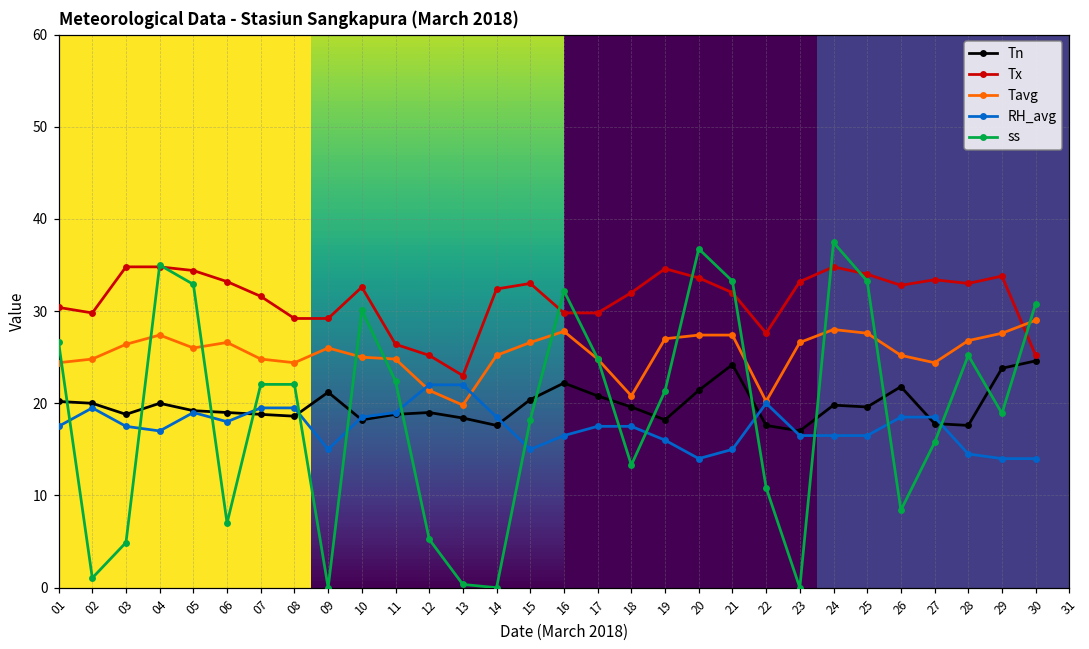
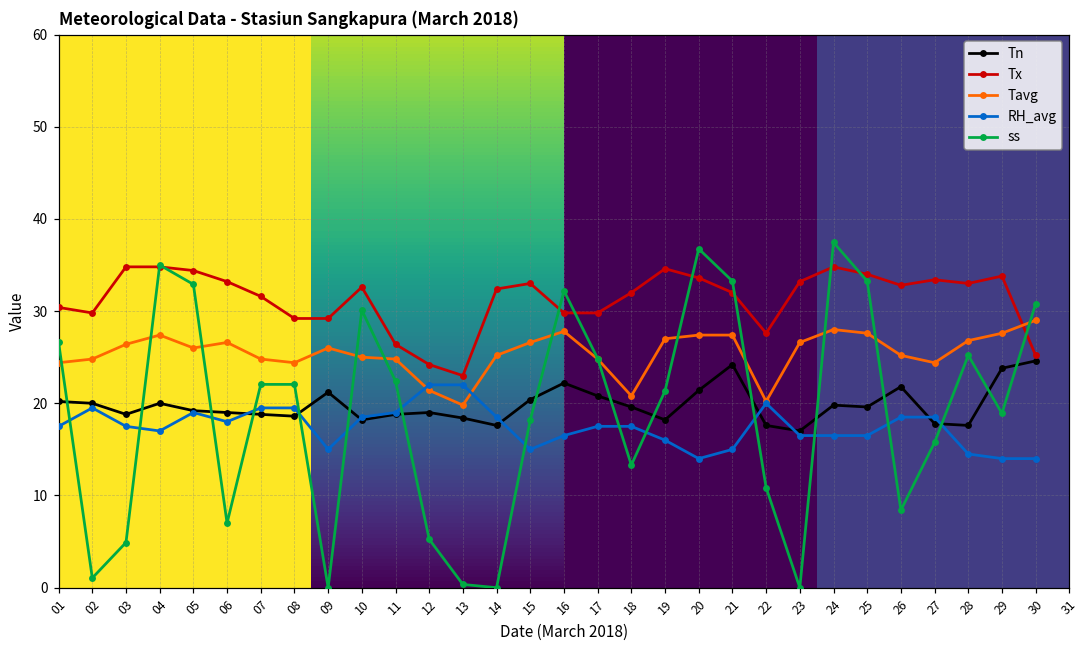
Tx, 12: 25 -> 24
